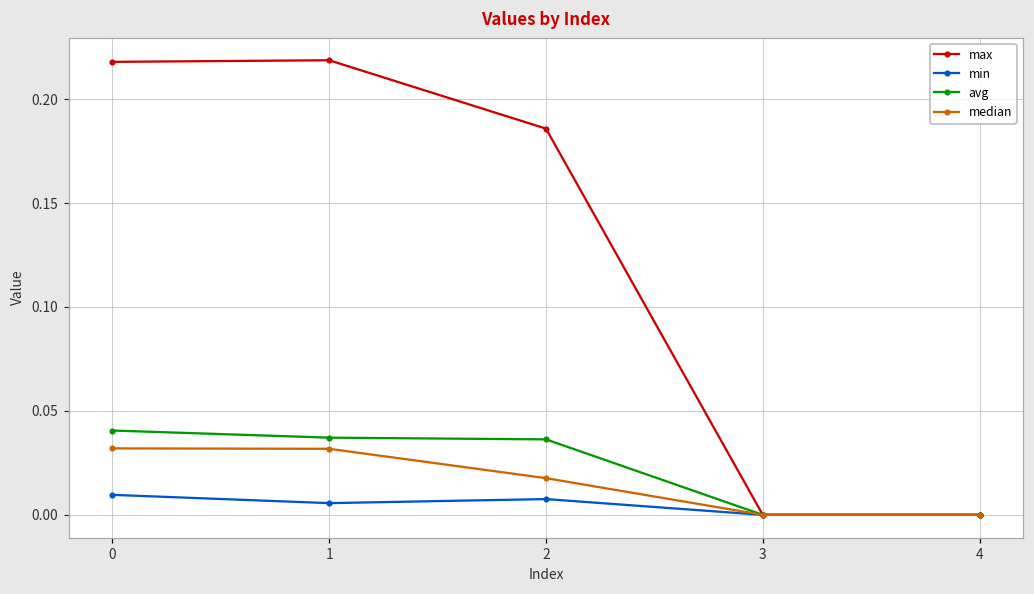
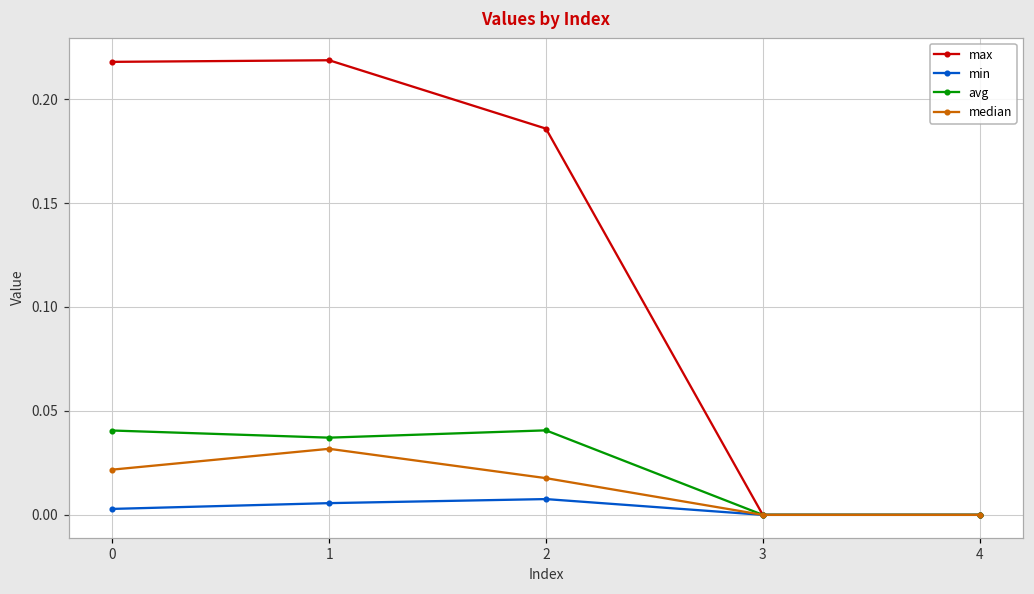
min, 0: 0.010 -> 0.003
median, 0: 0.032 -> 0.022
avg, 2: 0.036 -> 0.041
